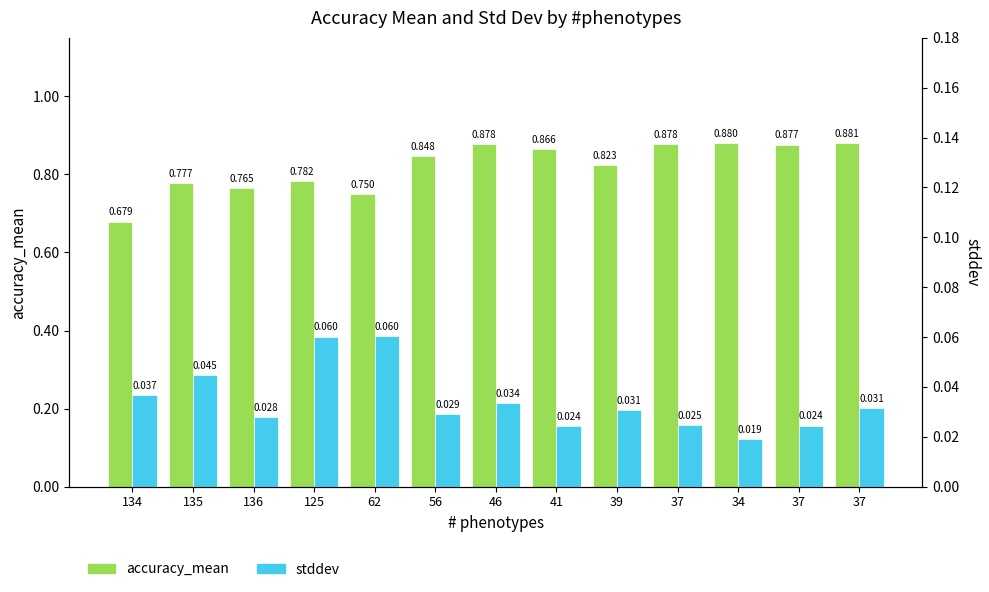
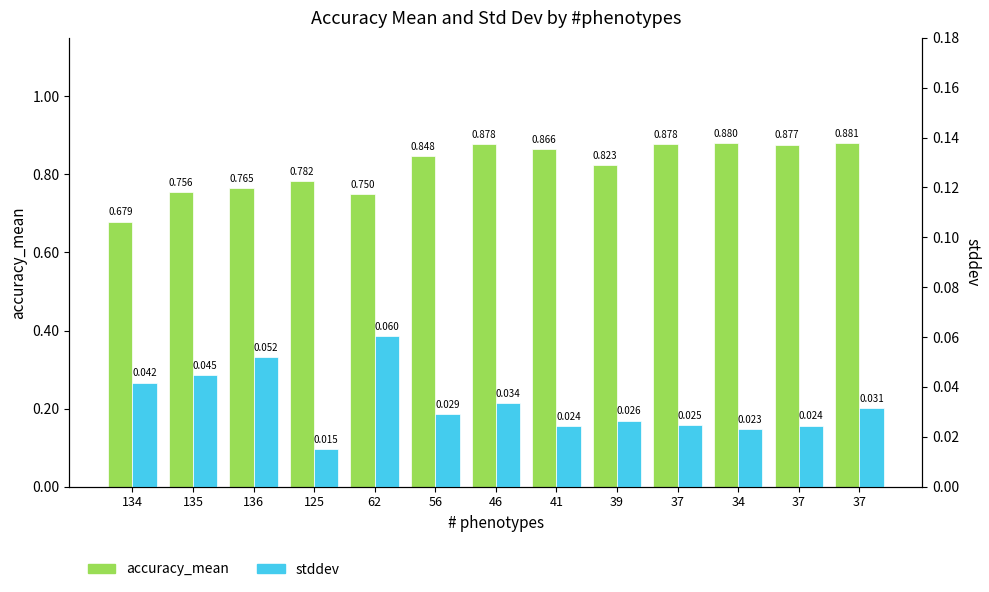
accuracy_mean, 135: 0.777 -> 0.756
stddev, 134: 0.037 -> 0.042
stddev, 136: 0.028 -> 0.052
stddev, 125: 0.060 -> 0.015
stddev, 39: 0.031 -> 0.026
stddev, 34: 0.019 -> 0.023
